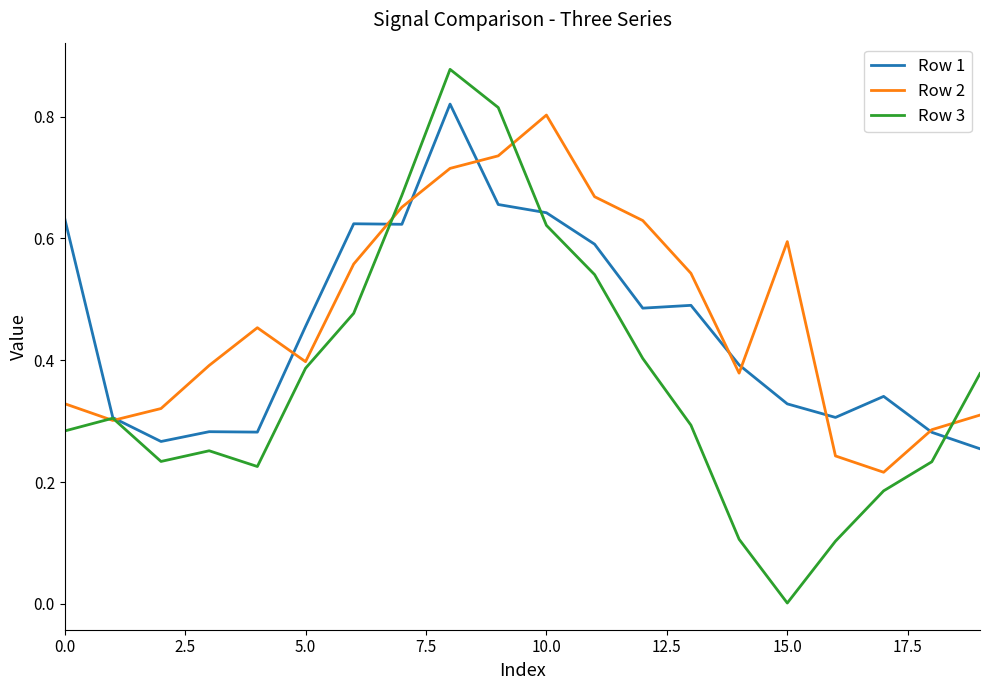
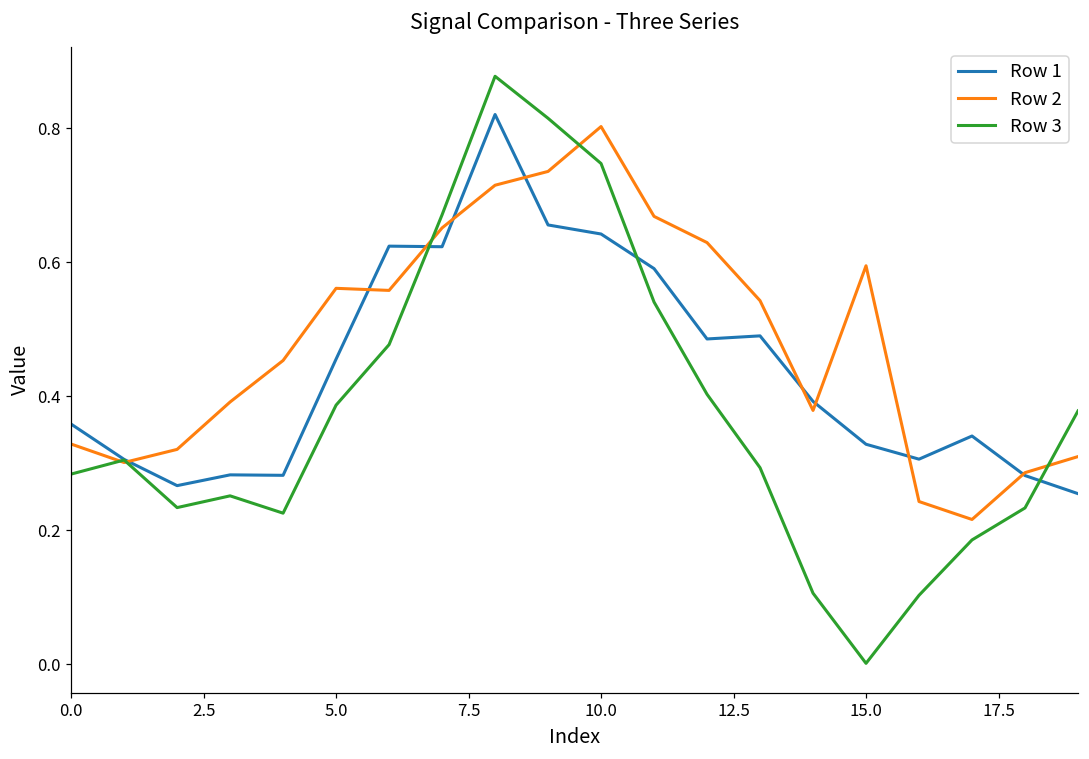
Row 1, 0.0: 0.63 -> 0.36
Row 2, 5.0: 0.40 -> 0.56
Row 3, 10.0: 0.62 -> 0.75
